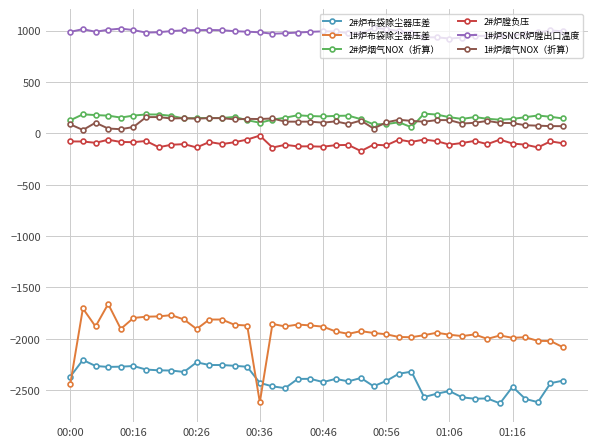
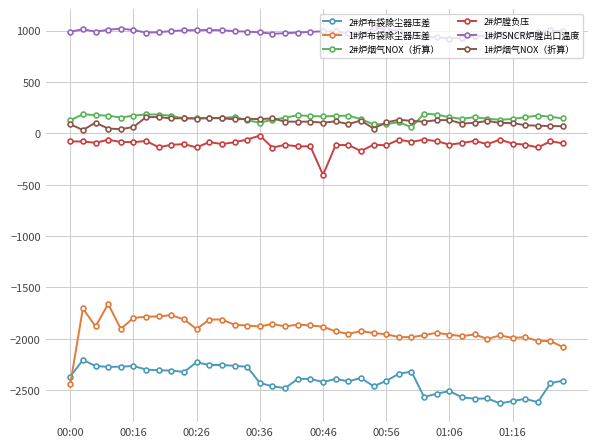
1#炉布袋除尘器压差, 00:36: -2620 -> -1880
2#炉膛负压, 00:46: -130 -> -400
2#炉布袋除尘器压差, 01:16: -2470 -> -2610
